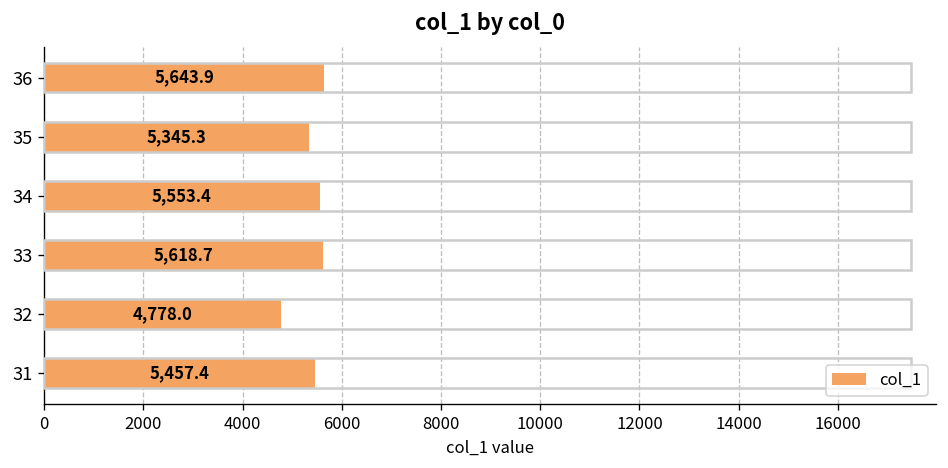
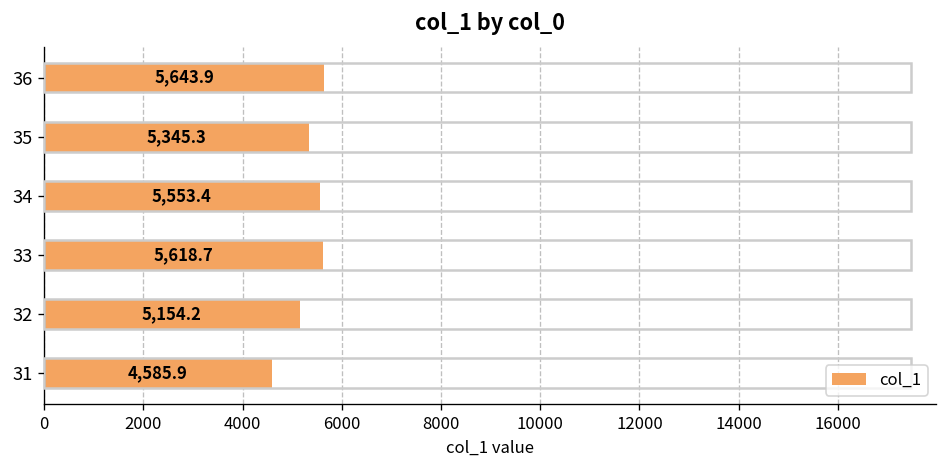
32: 4,778.0 -> 5,154.2
31: 5,457.4 -> 4,585.9
